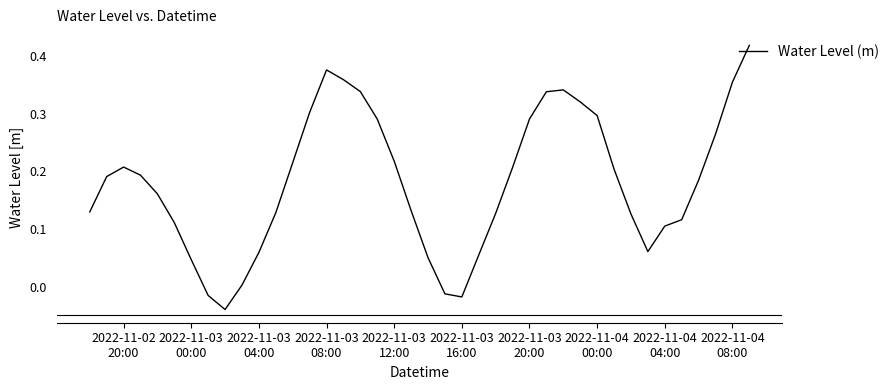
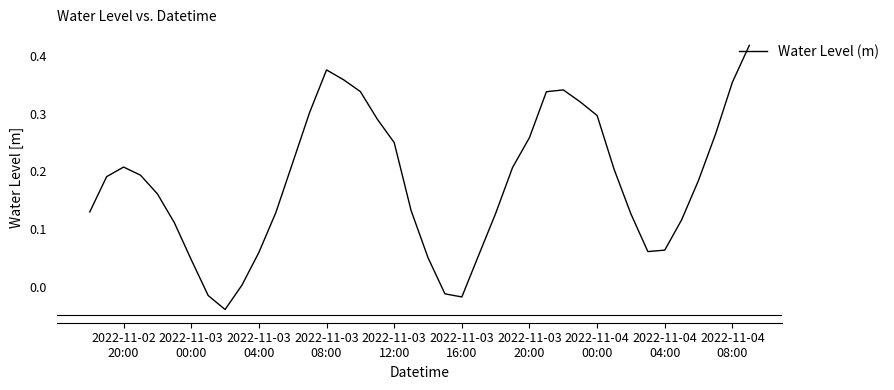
2022-11-03 12:00: 0.22 -> 0.25
2022-11-03 20:00: 0.29 -> 0.26
2022-11-04 04:00: 0.11 -> 0.06
